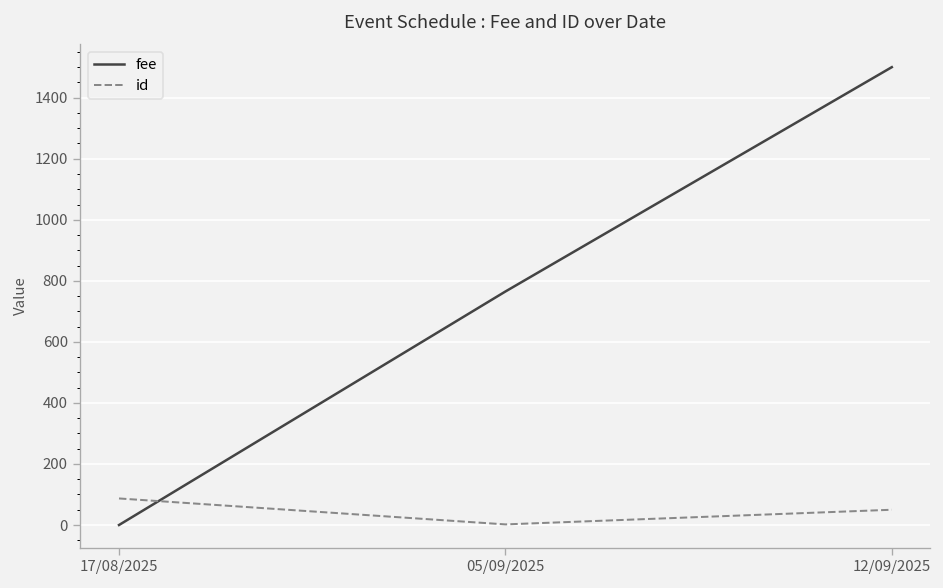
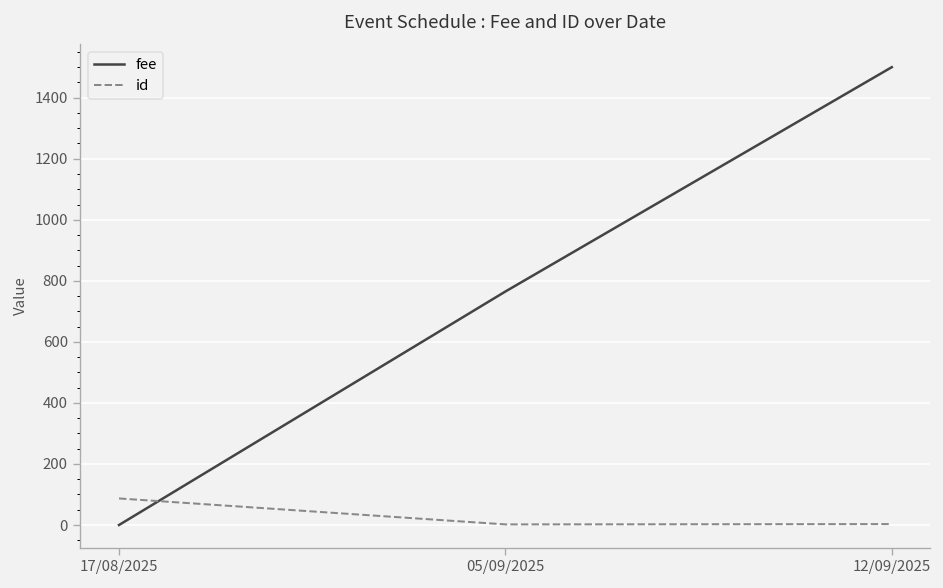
id, 12/09/2025: 50 -> 0
